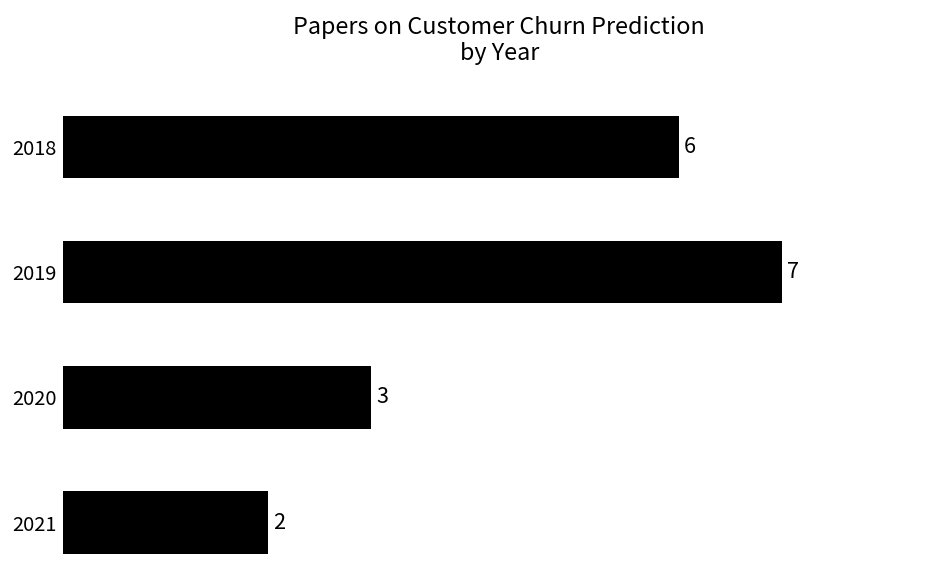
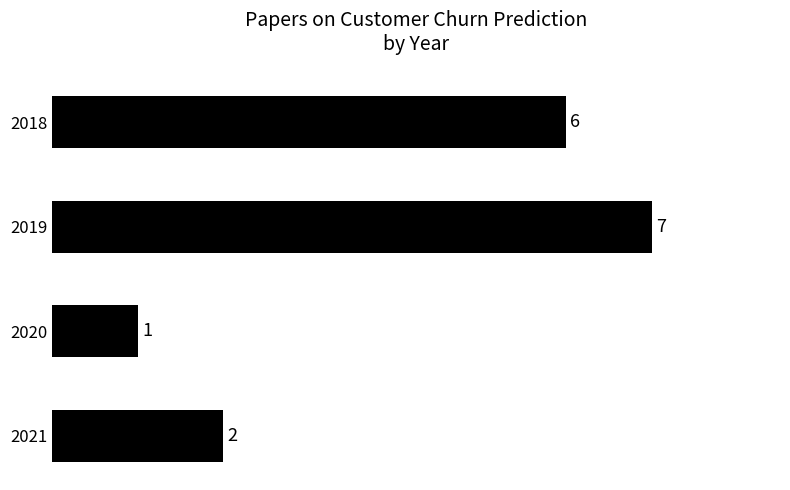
2020: 3 -> 1
